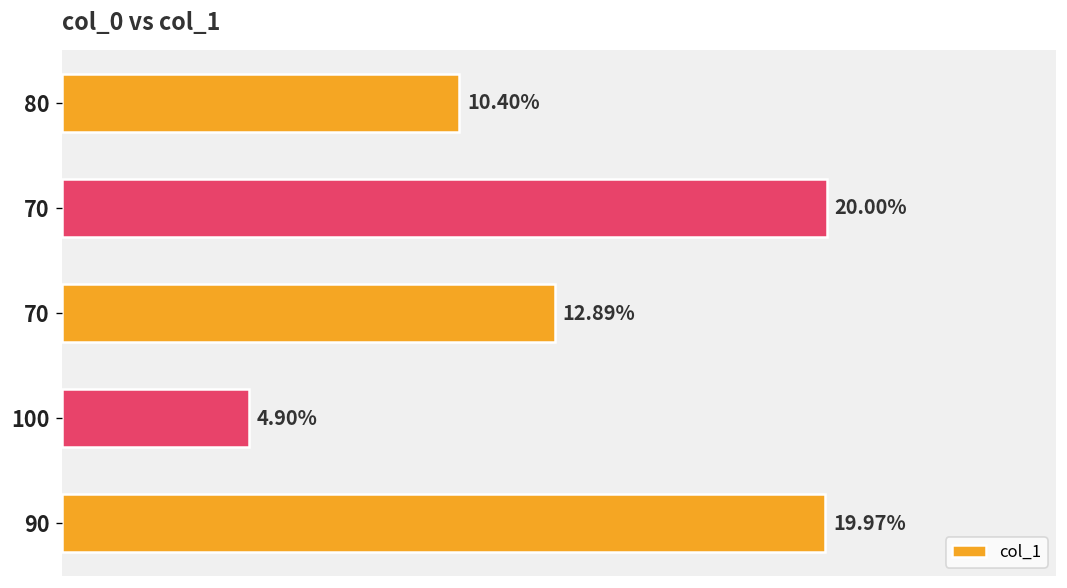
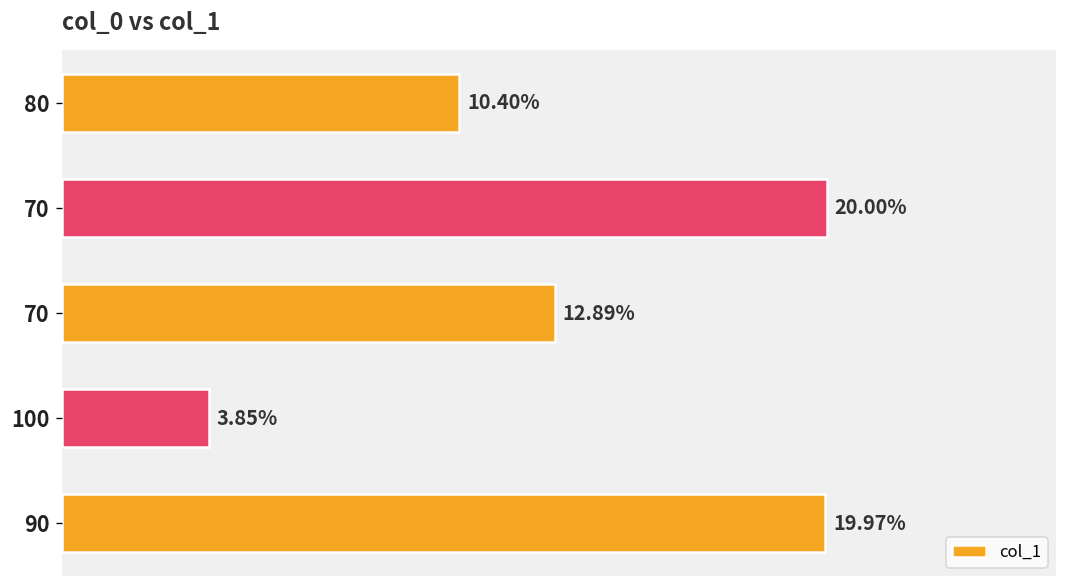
100: 4.90% -> 3.85%
